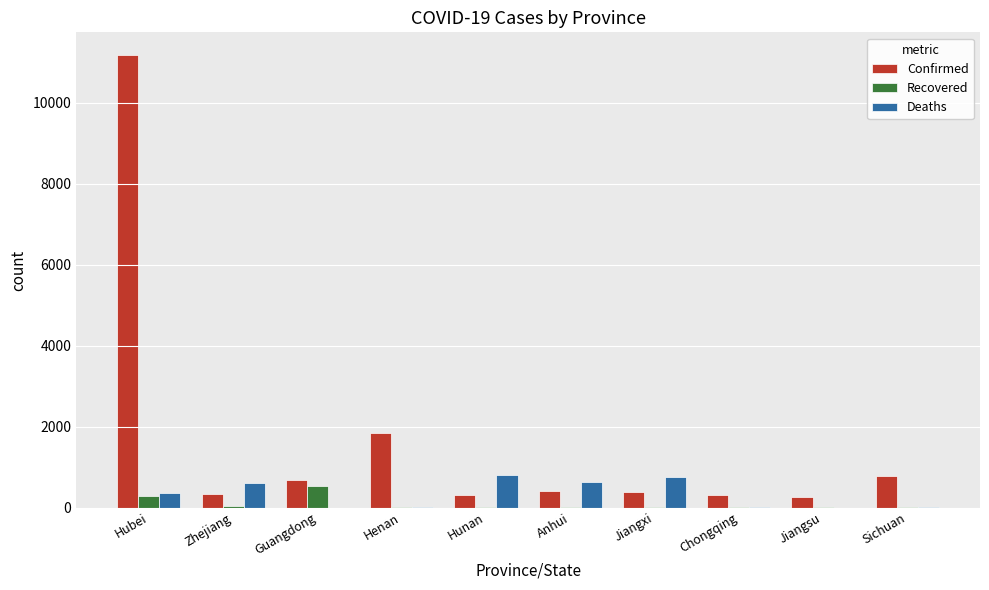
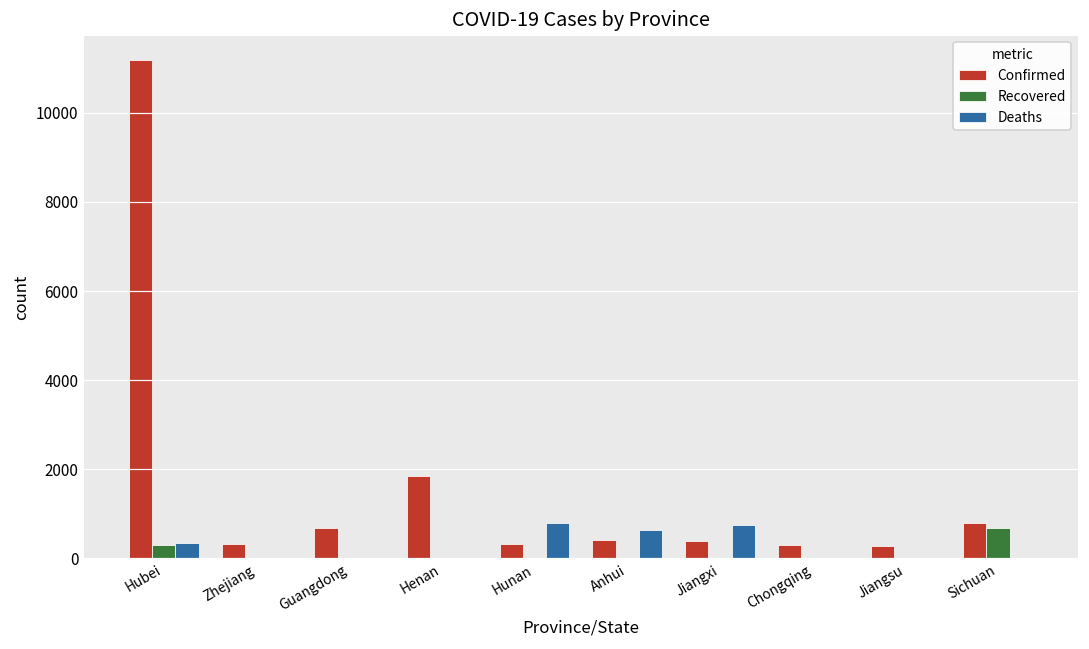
Deaths, Zhejiang: 600 -> 0
Recovered, Guangdong: 500 -> 0
Recovered, Sichuan: 0 -> 700
